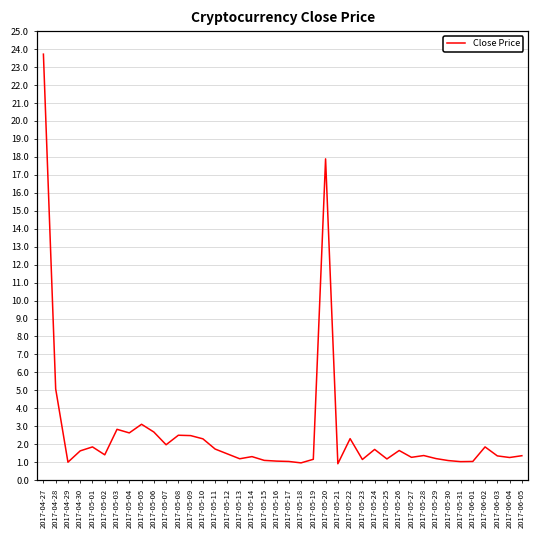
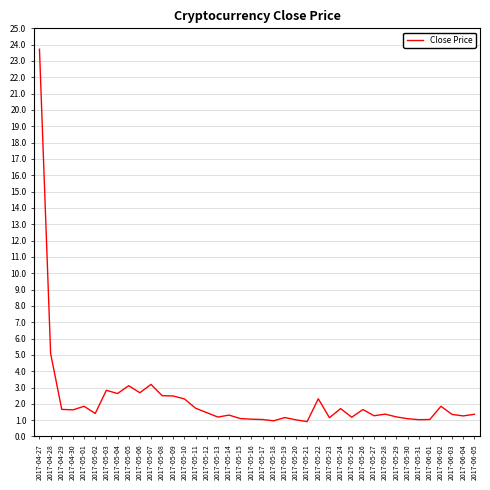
2017-04-29: 1.0 -> 1.7
2017-05-07: 2.0 -> 3.2
2017-05-20: 17.9 -> 1.0
